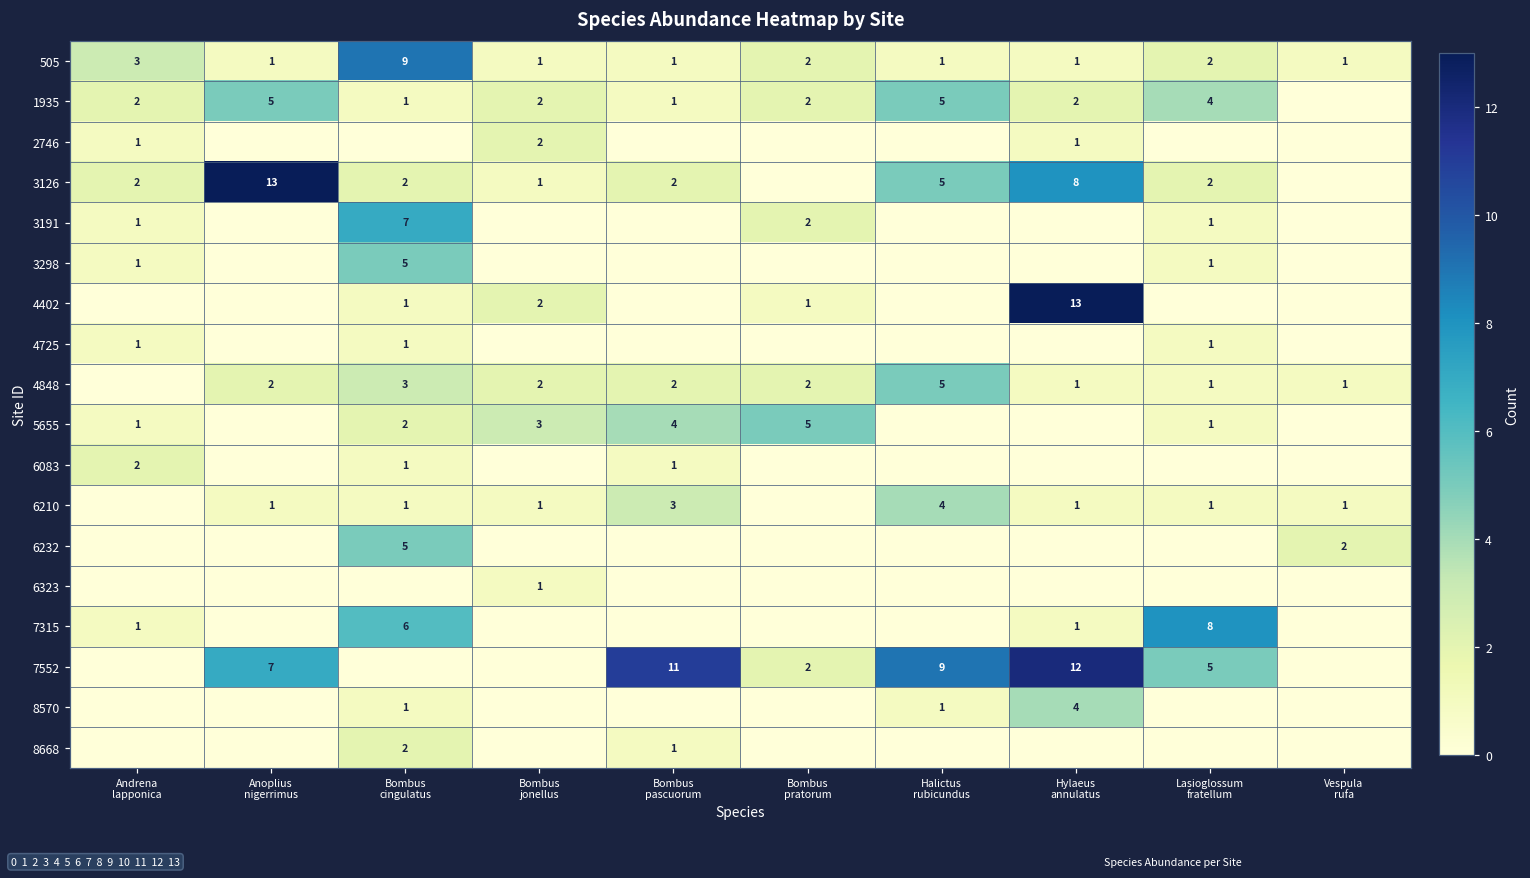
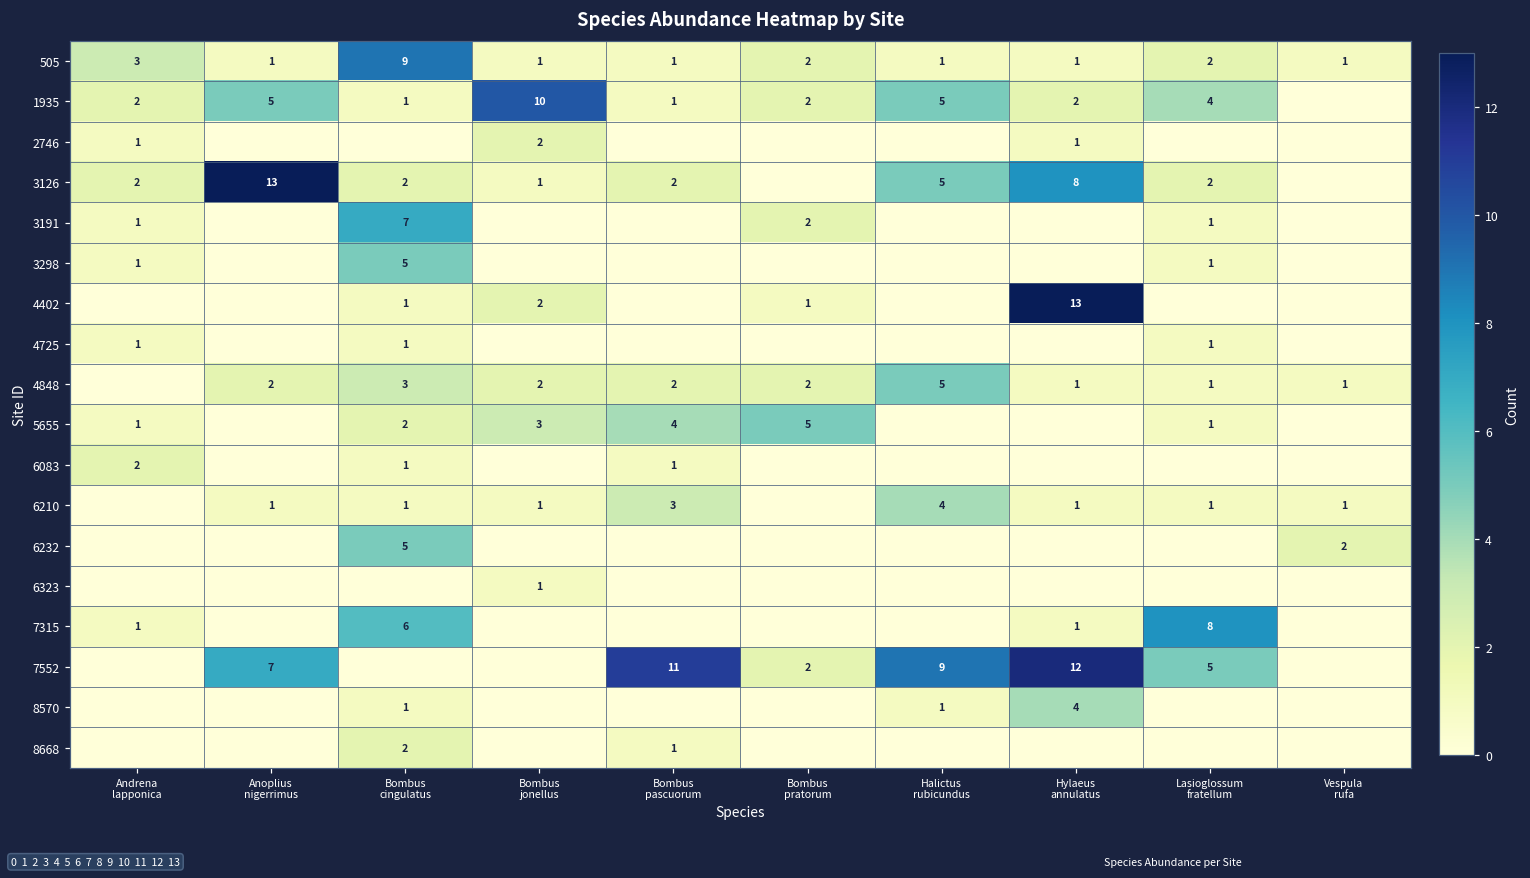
1935, Bombus jonellus: 2 -> 10
